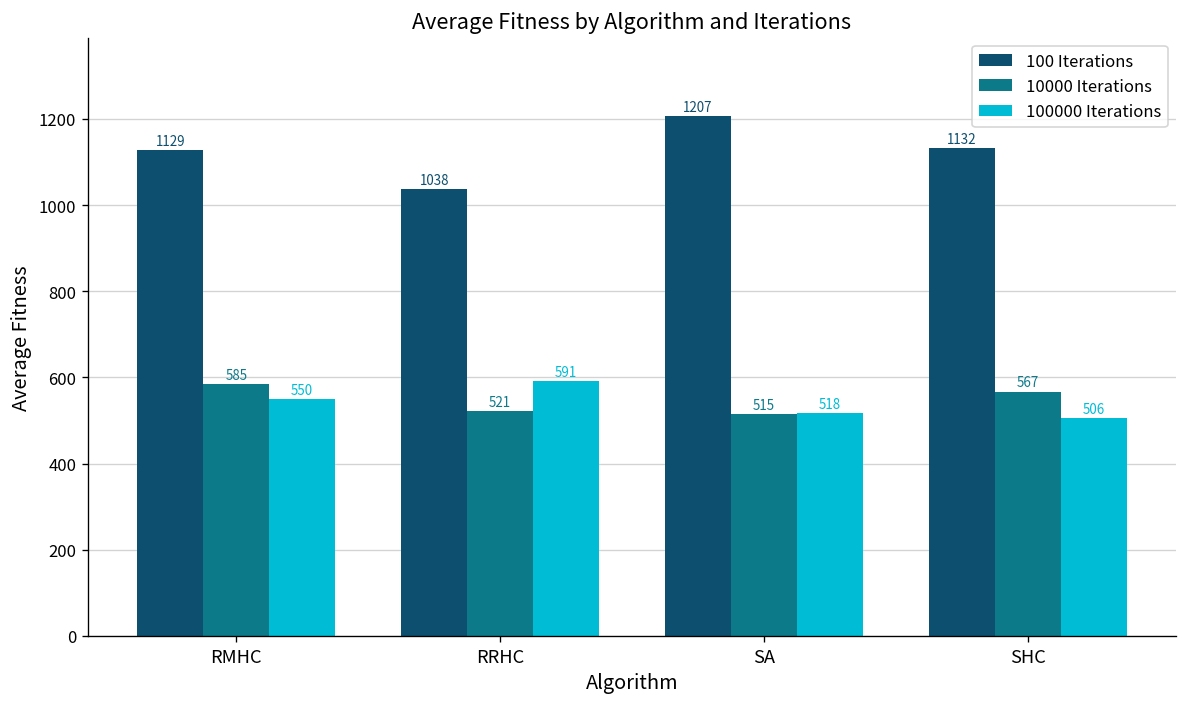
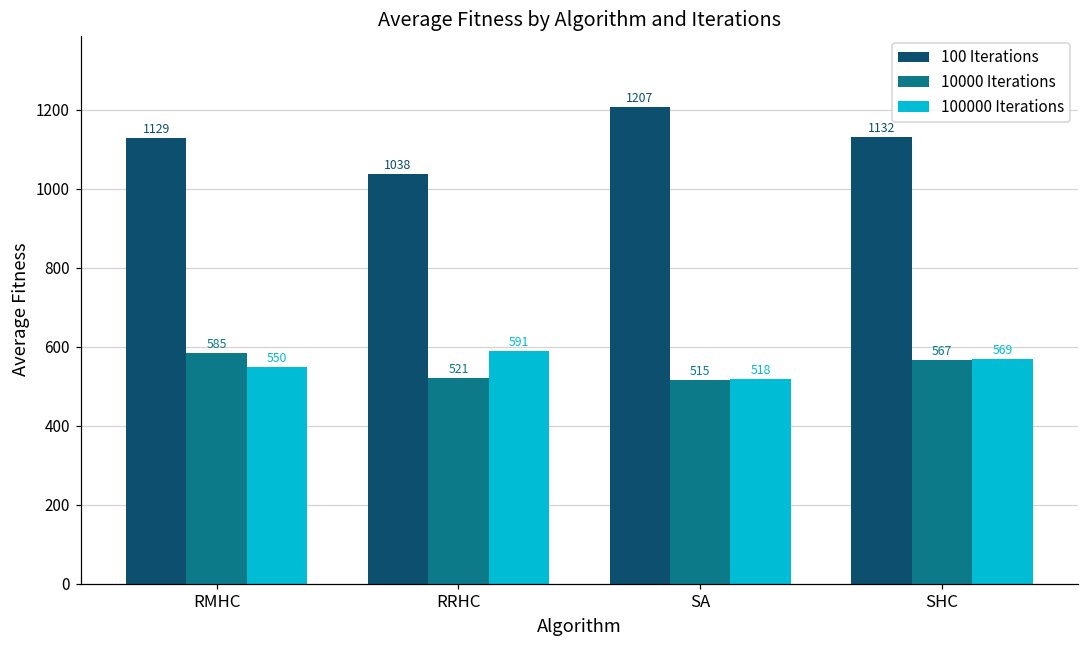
100000 Iterations, SHC: 506 -> 569
